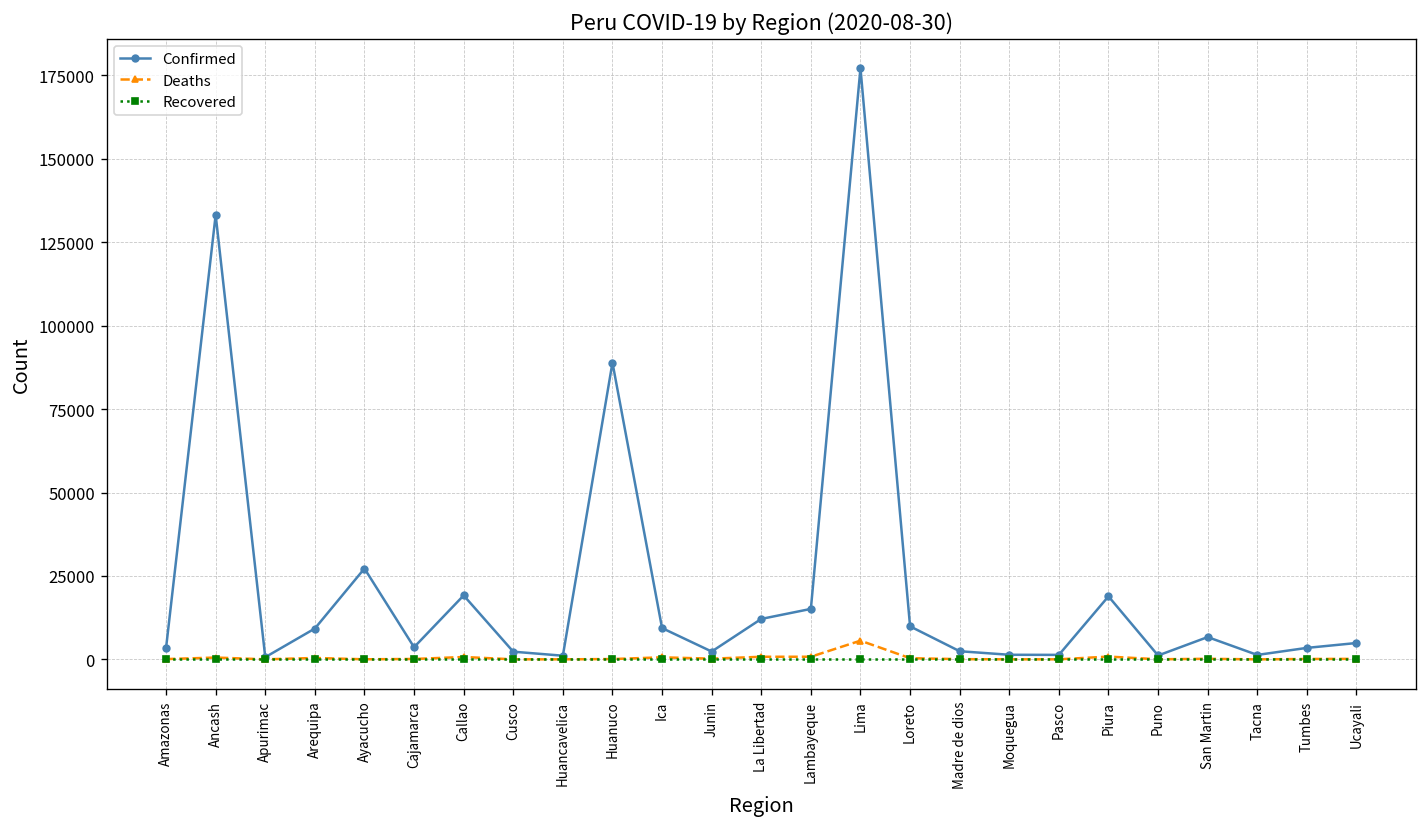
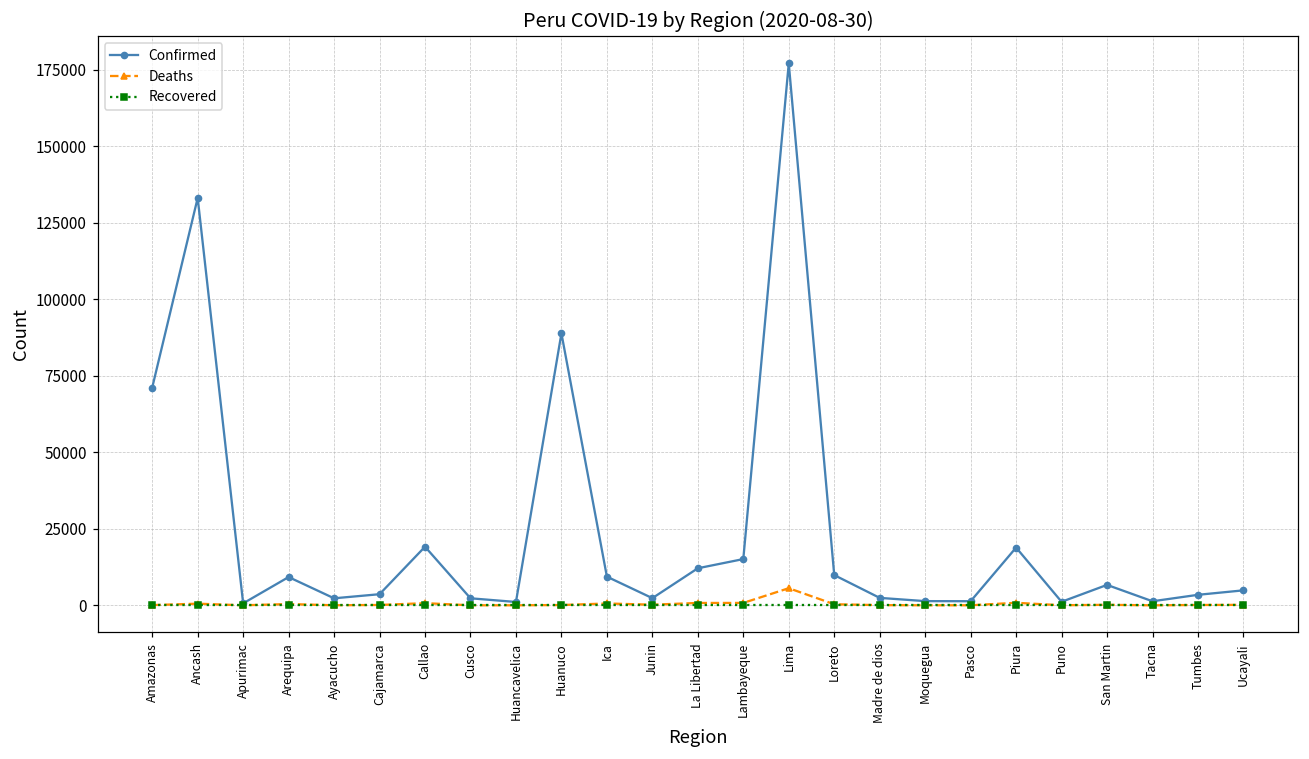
Confirmed, Amazonas: 3000 -> 71000
Confirmed, Ayacucho: 27000 -> 2000
